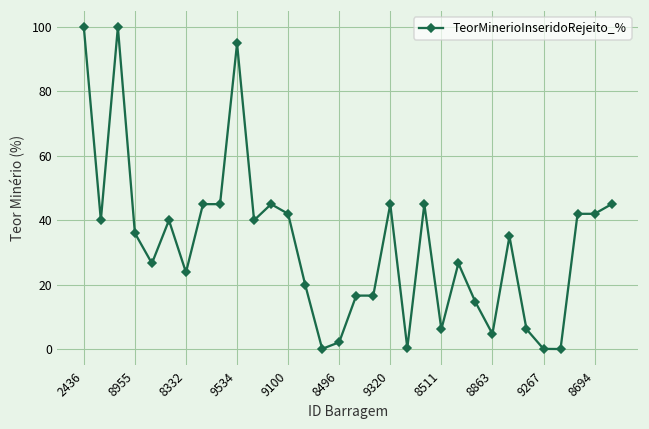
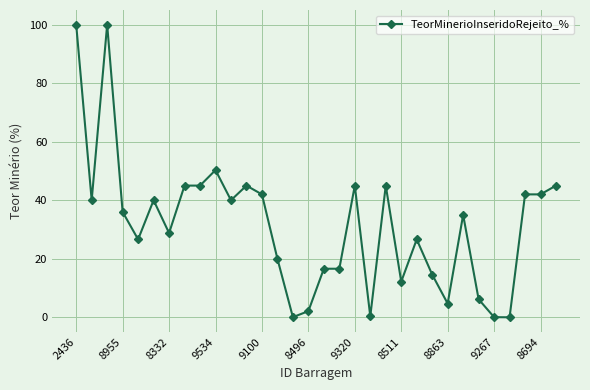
8332: 24 -> 29
9534: 95 -> 50
8511: 6 -> 12
